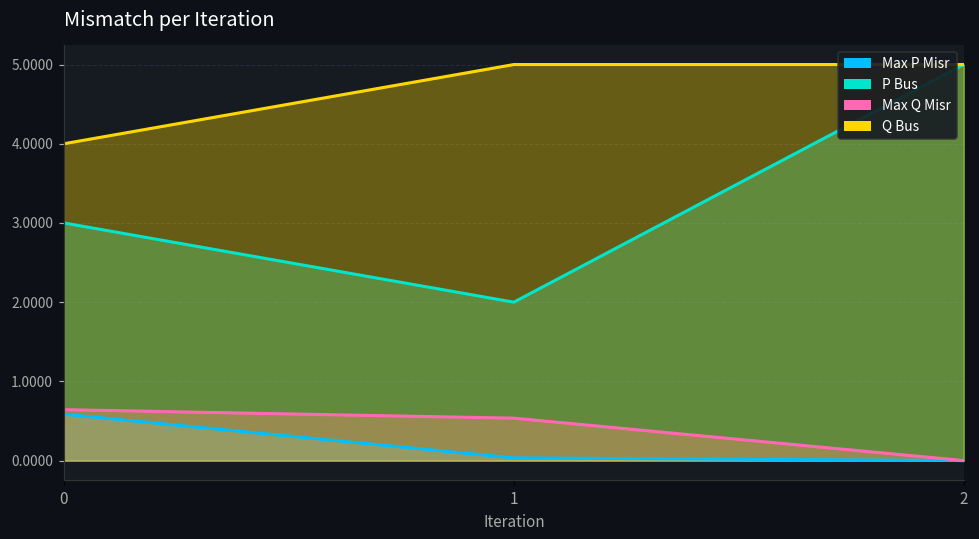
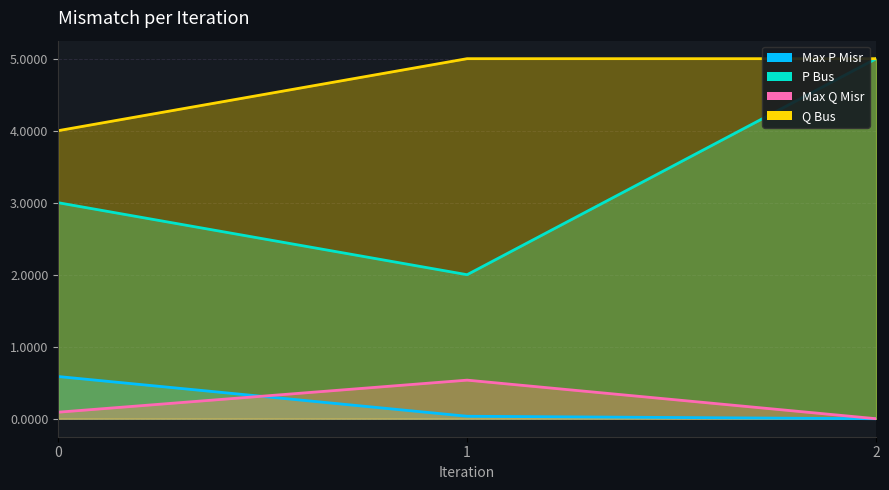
Max Q Misr, 0: 0.6 -> 0.1
